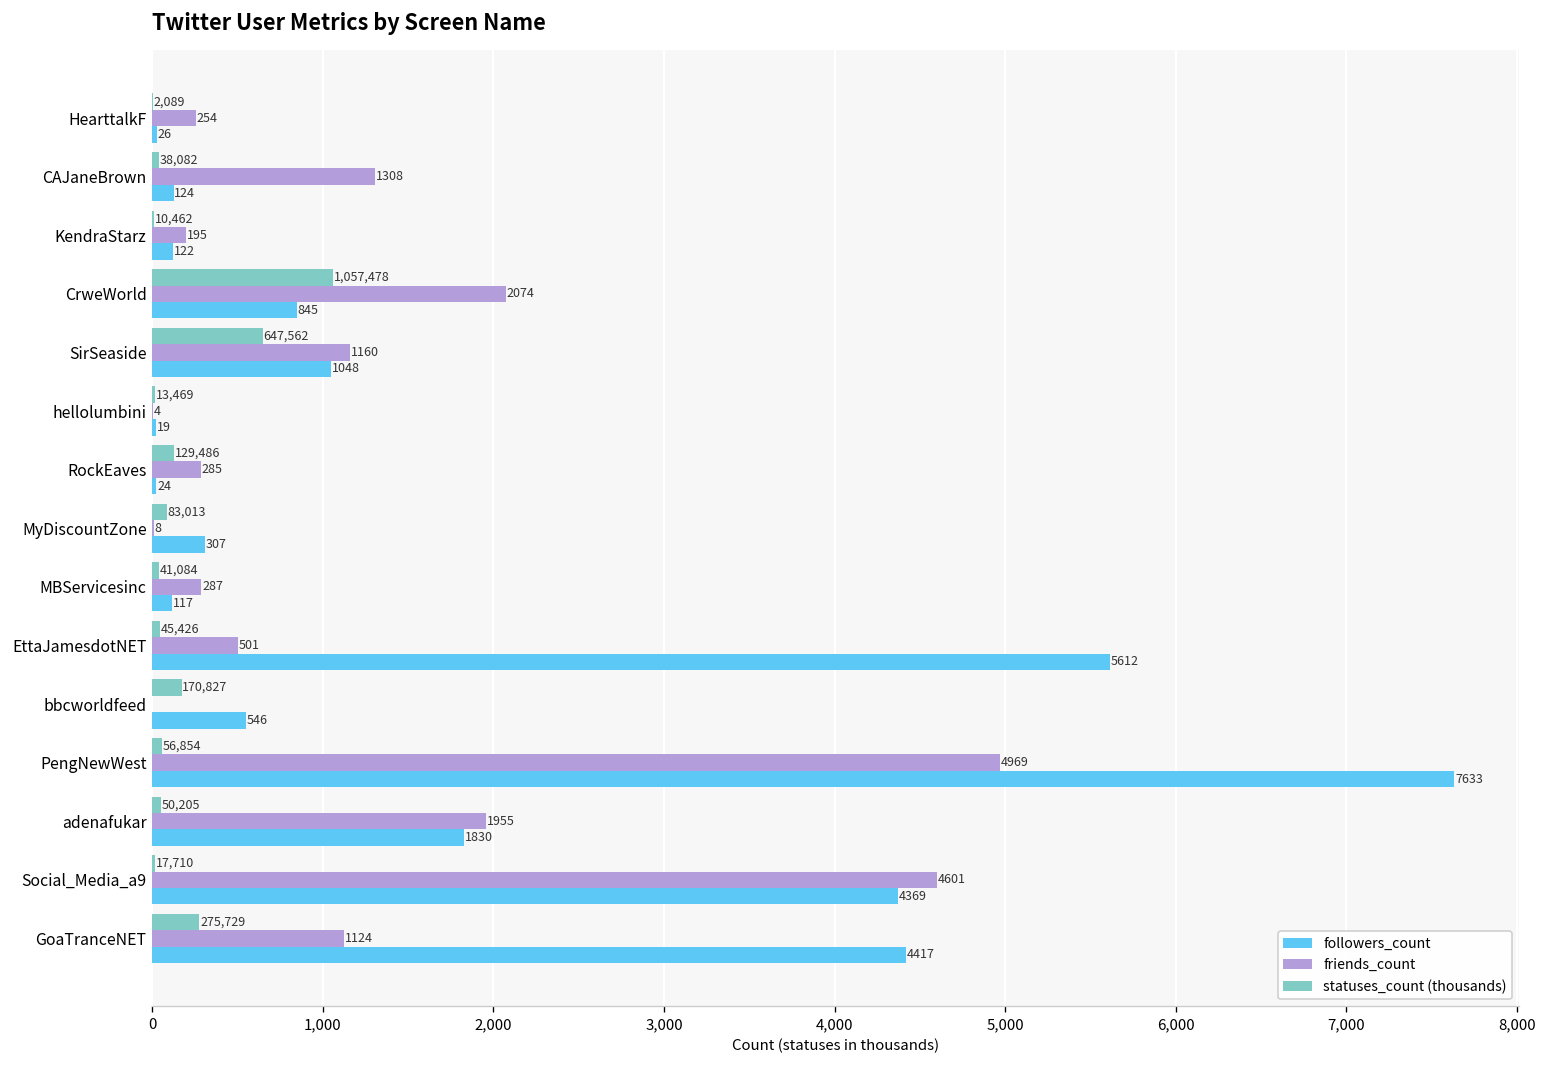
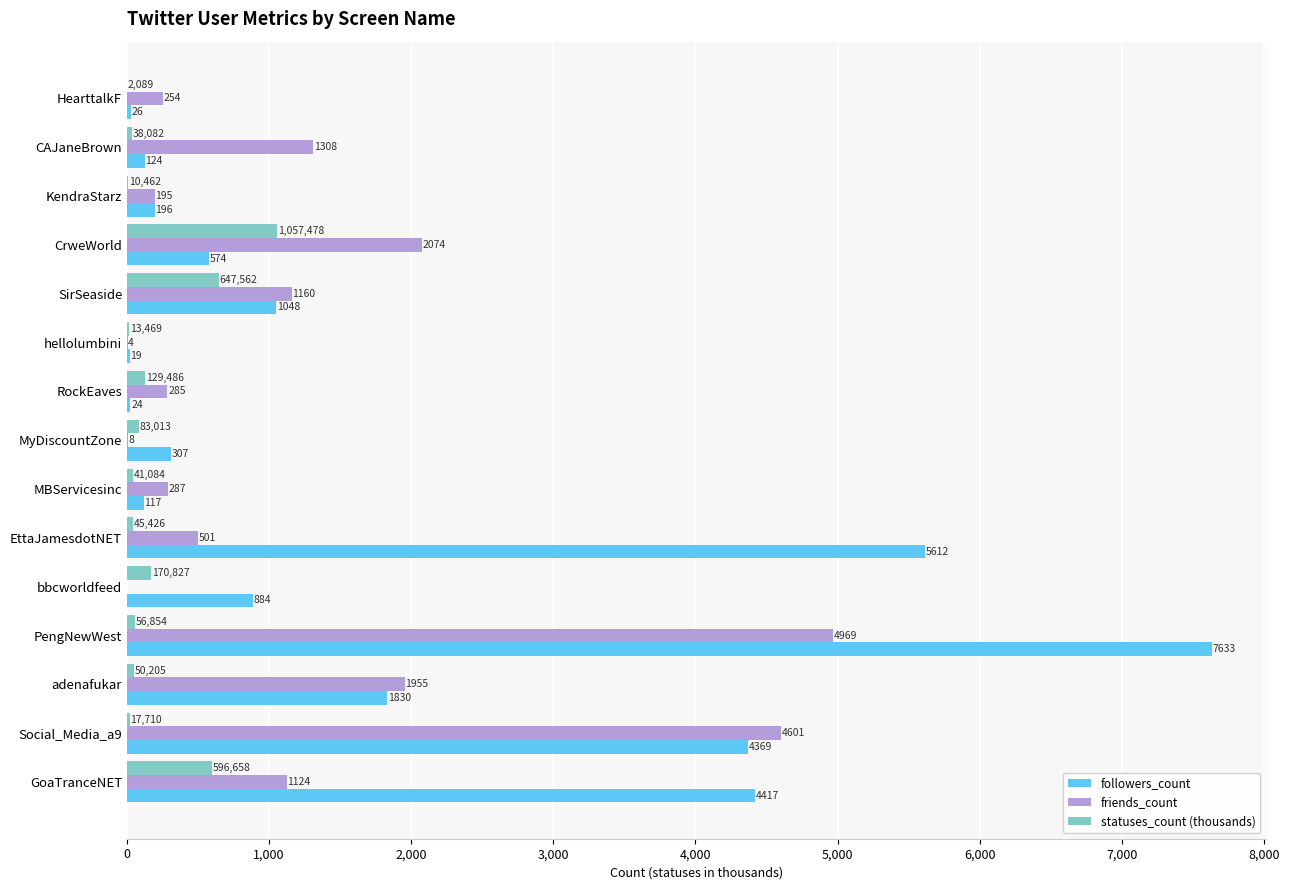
followers_count, KendraStarz: 122 -> 196
followers_count, CrweWorld: 845 -> 574
followers_count, bbcworldfeed: 546 -> 884
statuses_count (thousands), GoaTranceNET: 275,729 -> 596,658
